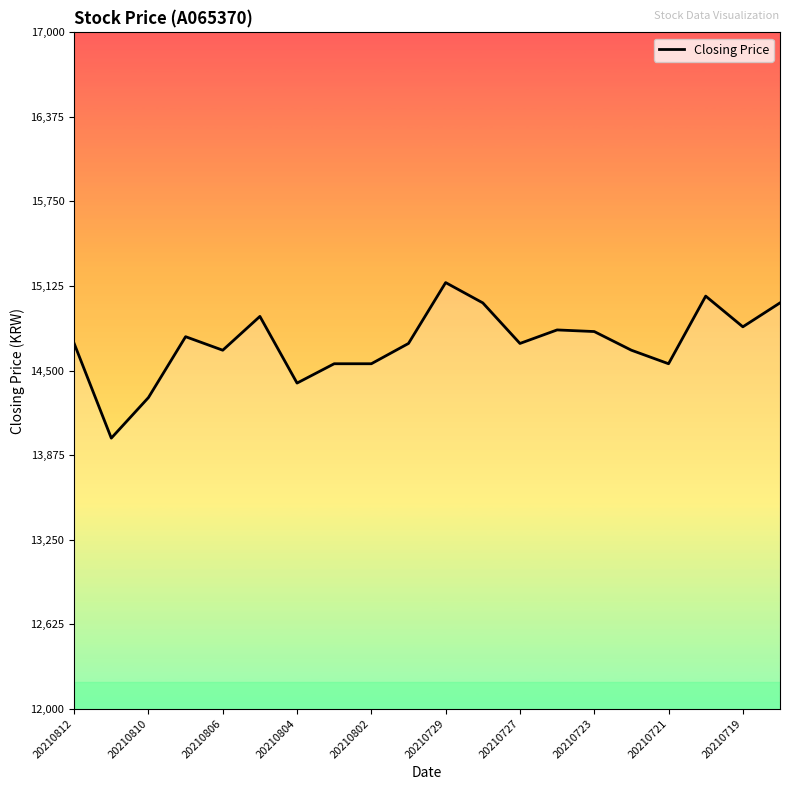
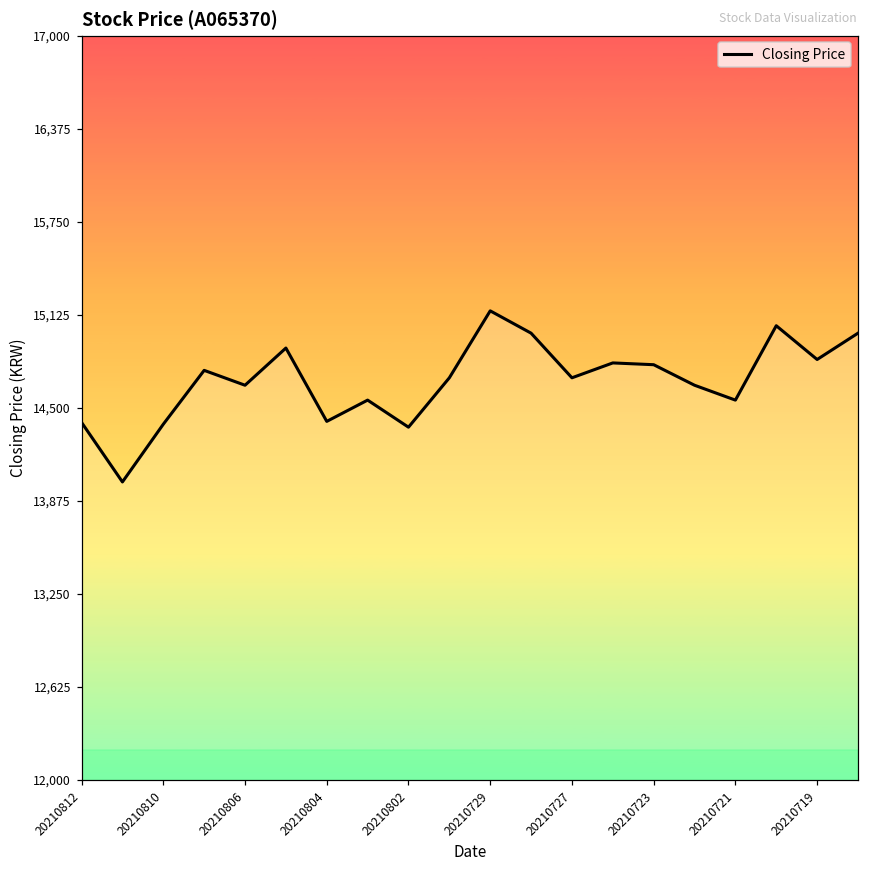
20210812: 14,700 -> 14,400
20210810: 14,300 -> 14,390
20210802: 14,550 -> 14,370
